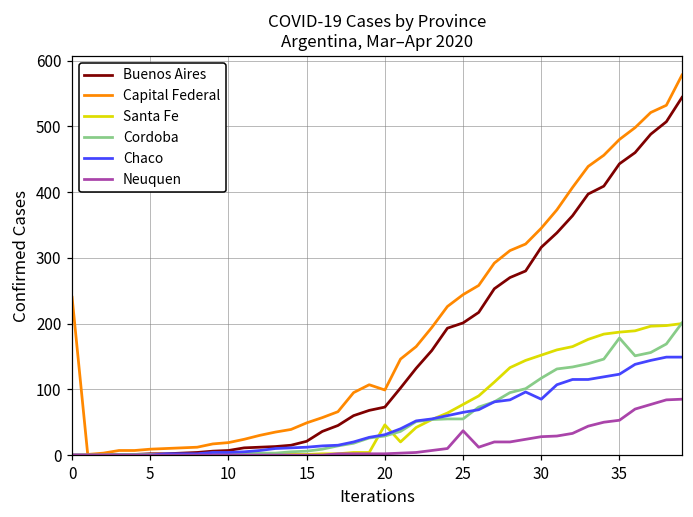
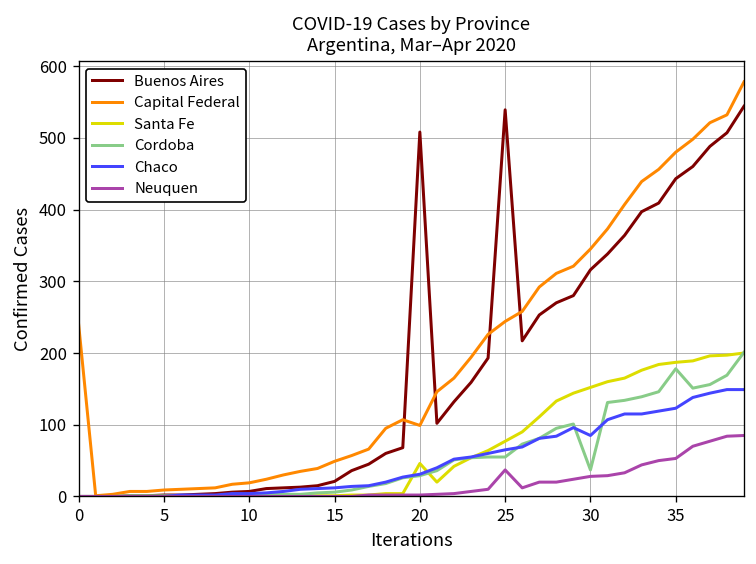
Buenos Aires, 20: 70 -> 510
Buenos Aires, 25: 200 -> 540
Cordoba, 30: 120 -> 40
